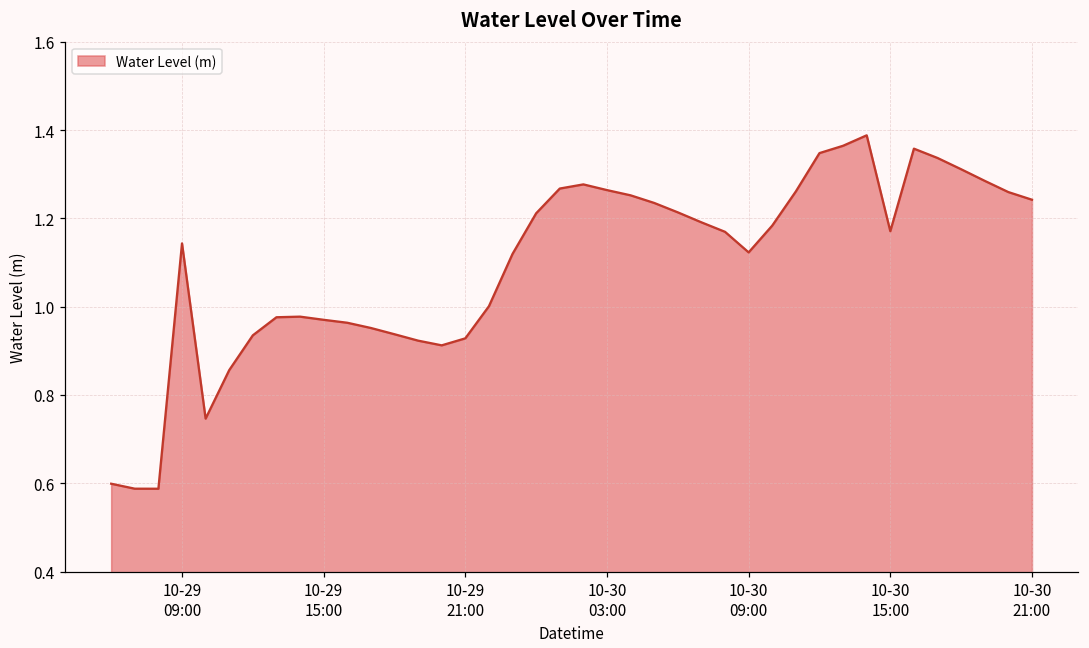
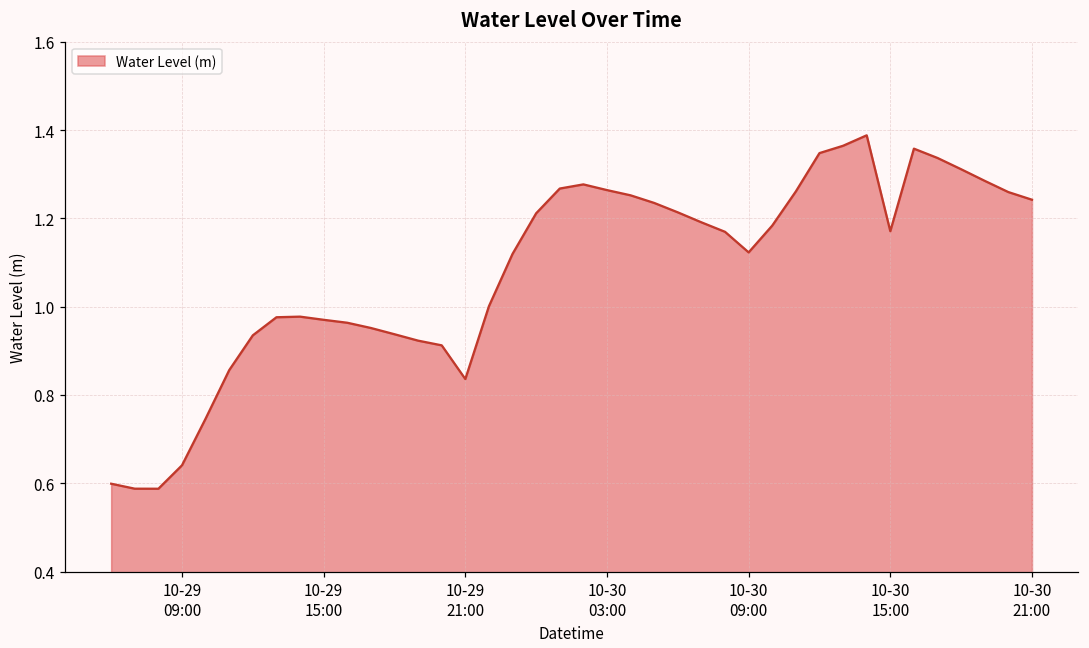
10-29 09:00: 1.14 -> 0.64
10-29 21:00: 0.93 -> 0.84
